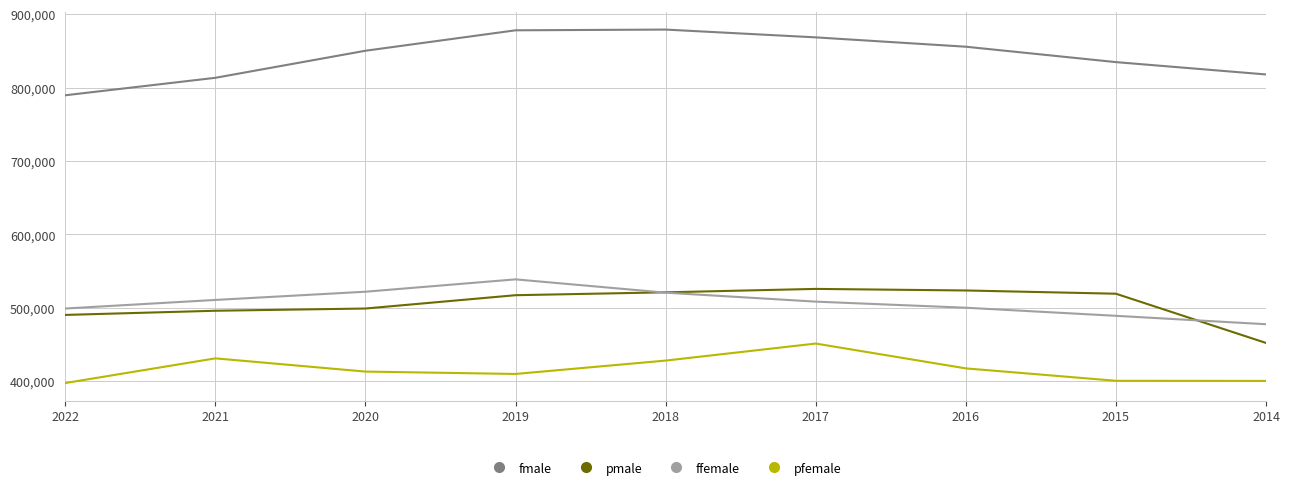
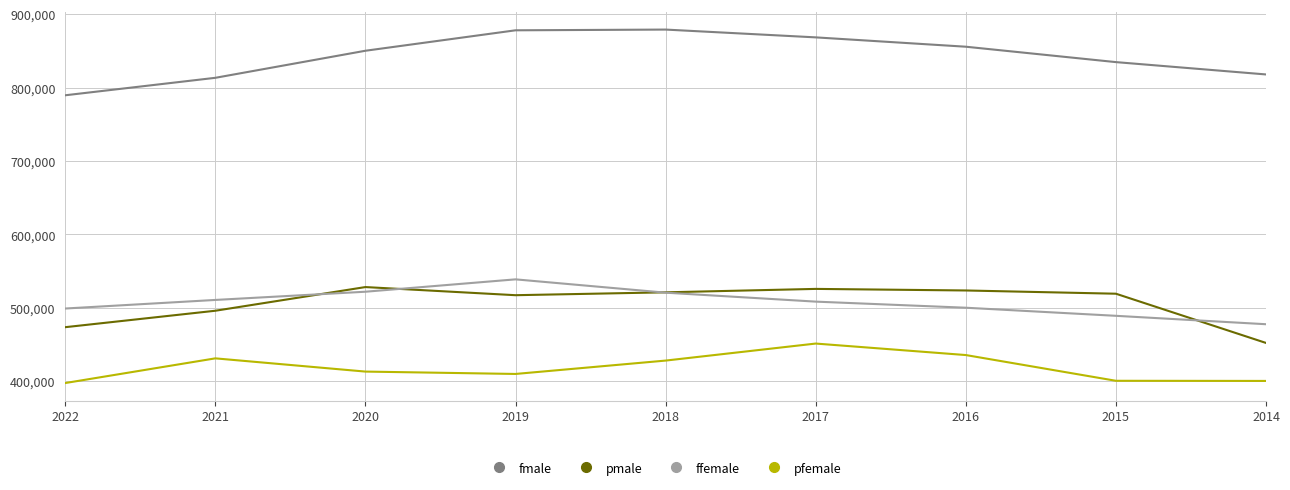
pmale, 2022: 490,000 -> 470,000
pmale, 2020: 500,000 -> 530,000
pfemale, 2016: 420,000 -> 440,000
